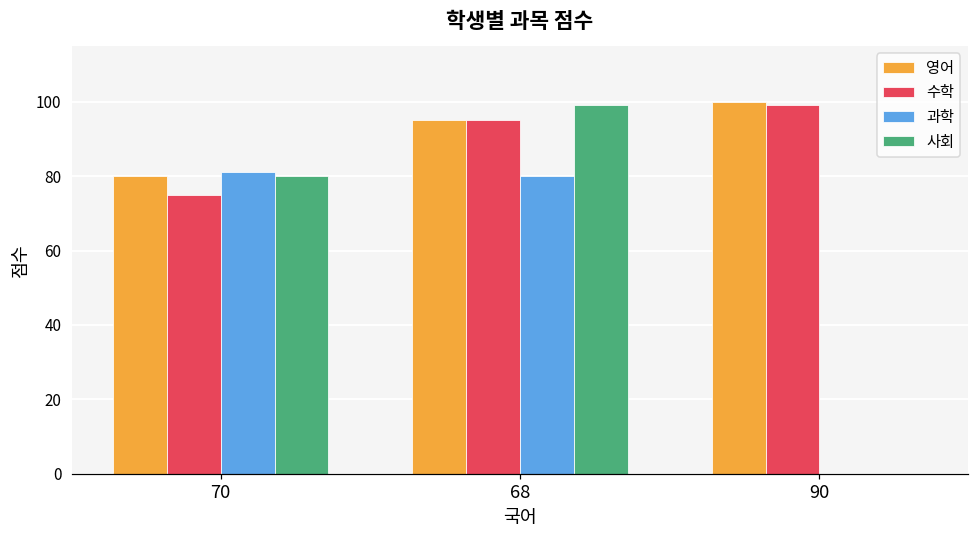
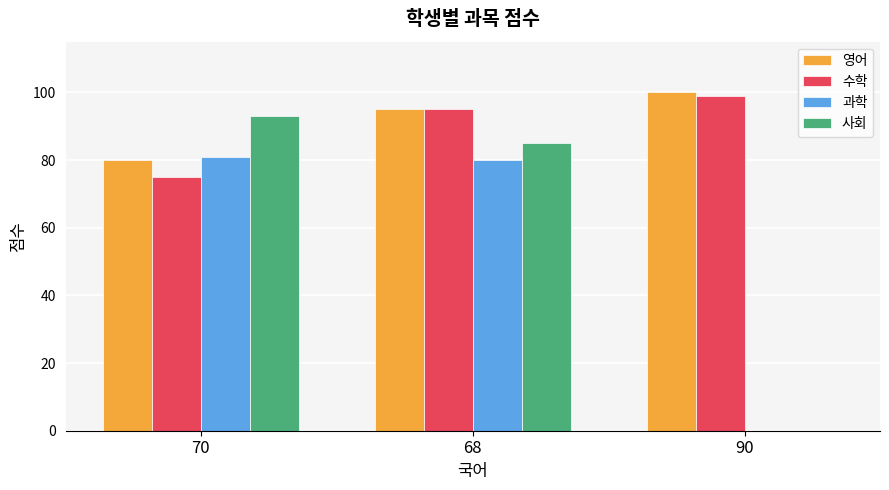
사회, 70: 80 -> 93
사회, 68: 99 -> 85
